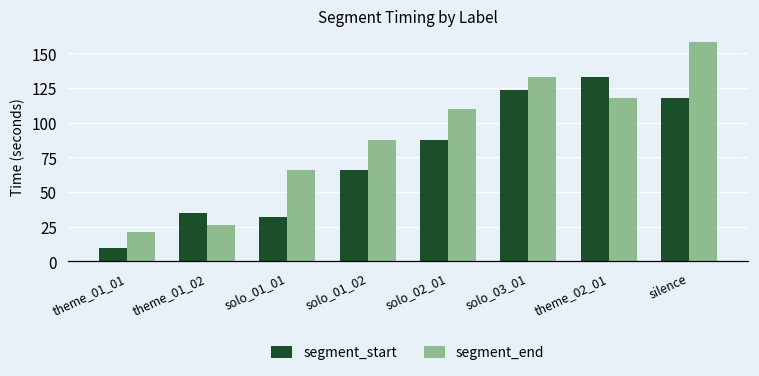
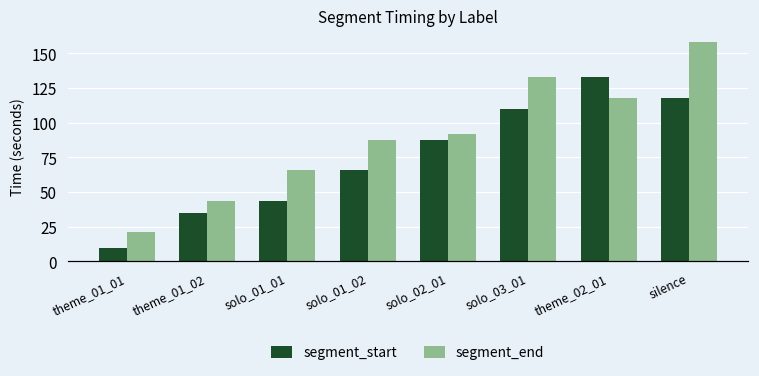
segment_end, theme_01_02: 26 -> 43
segment_start, solo_01_01: 32 -> 43
segment_end, solo_02_01: 110 -> 92
segment_start, solo_03_01: 124 -> 110
